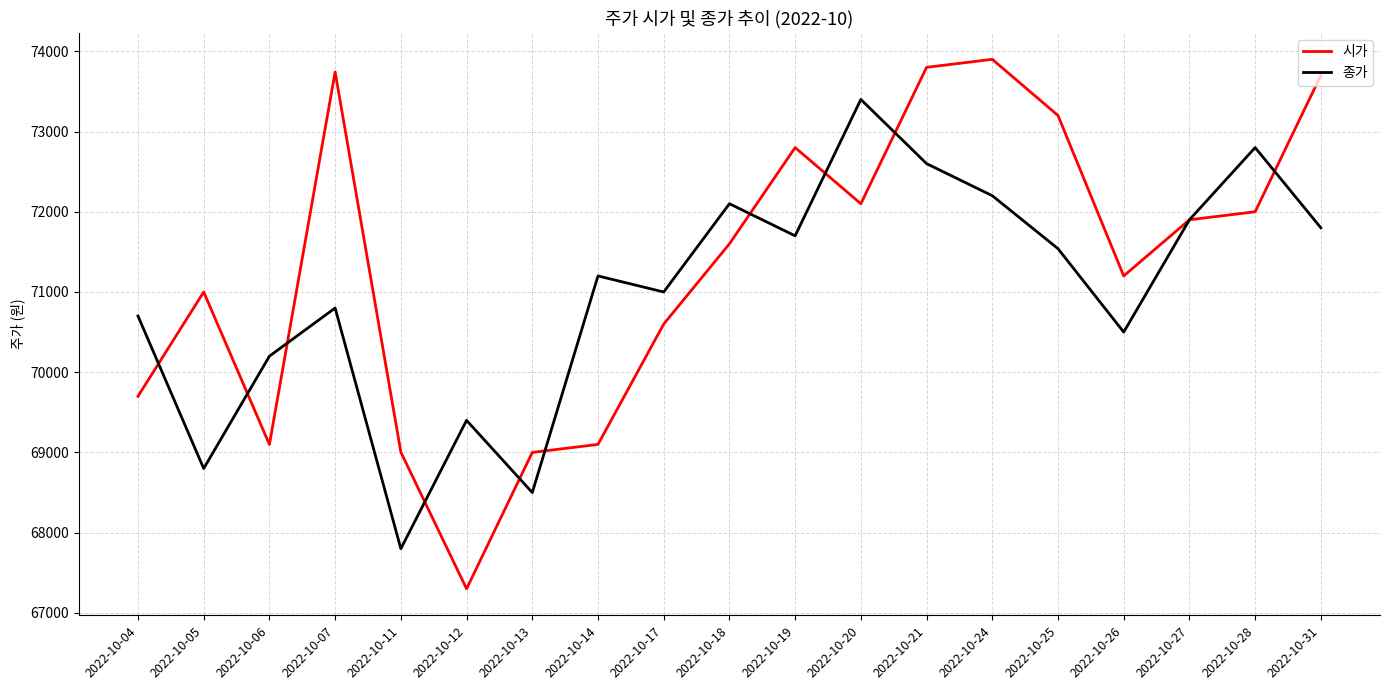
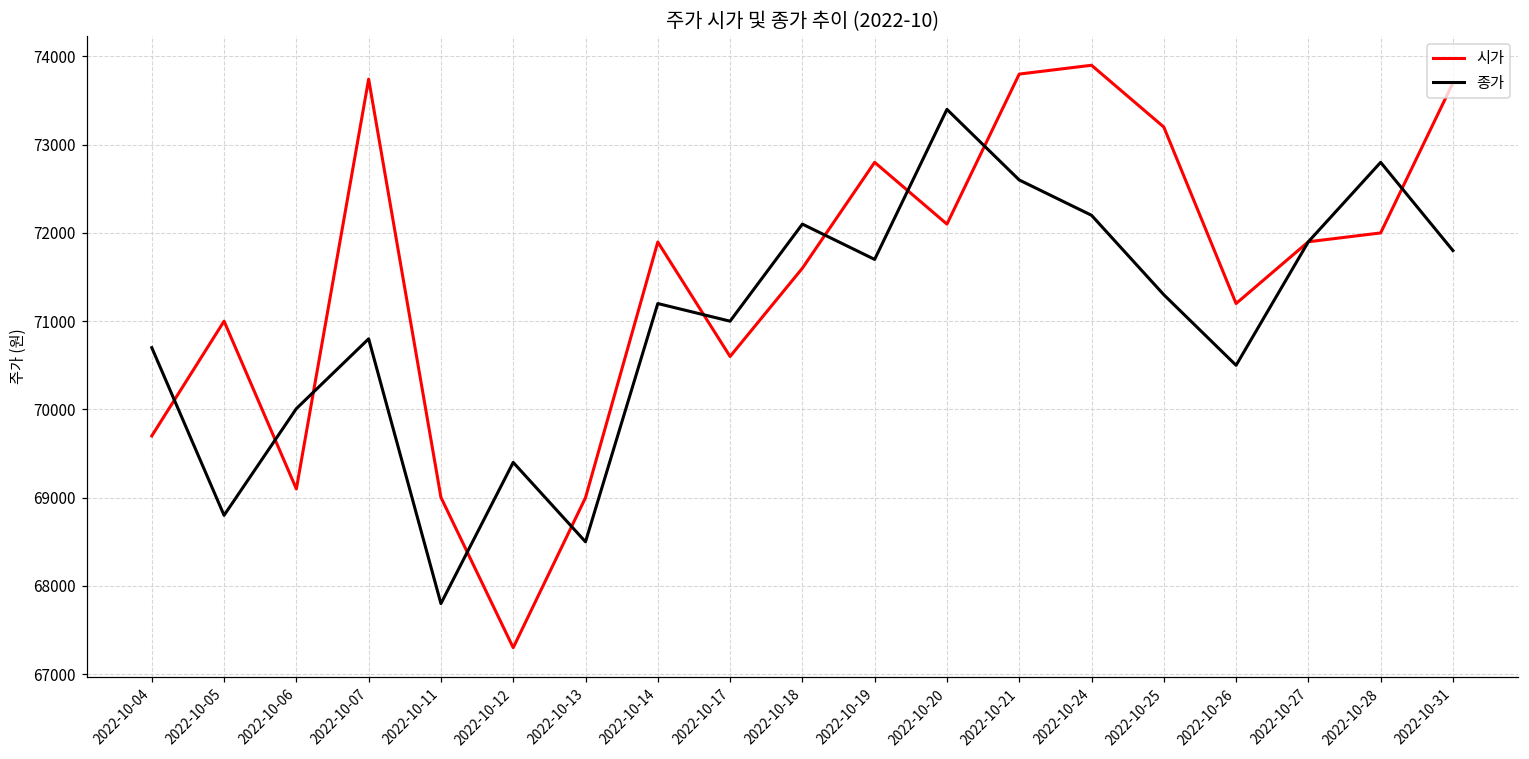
종가, 2022-10-06: 70200 -> 70000
시가, 2022-10-14: 69100 -> 71900
종가, 2022-10-25: 71500 -> 71300
